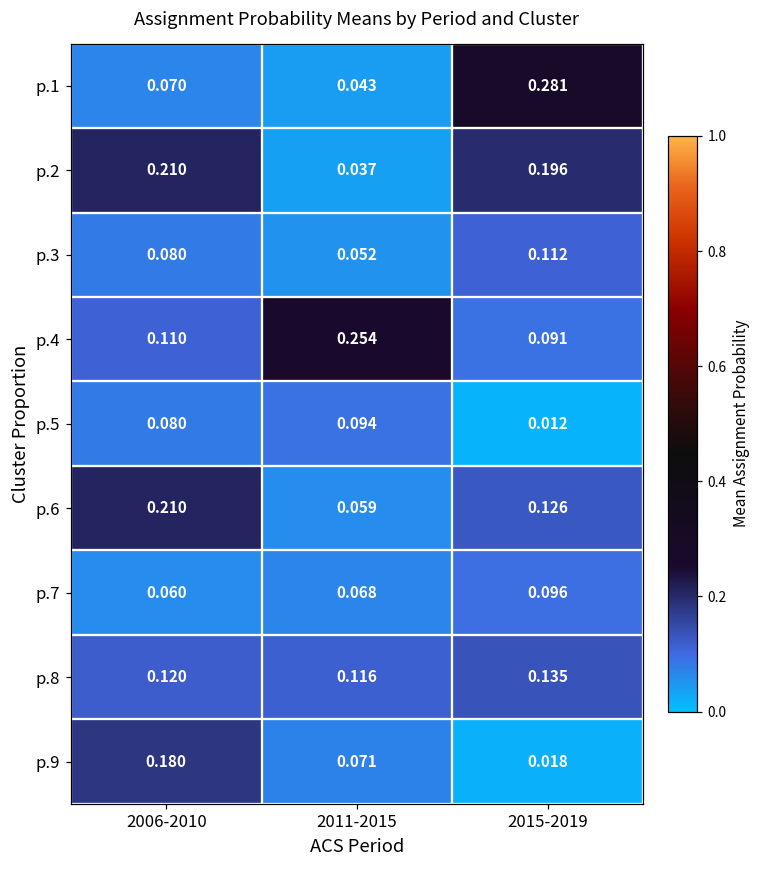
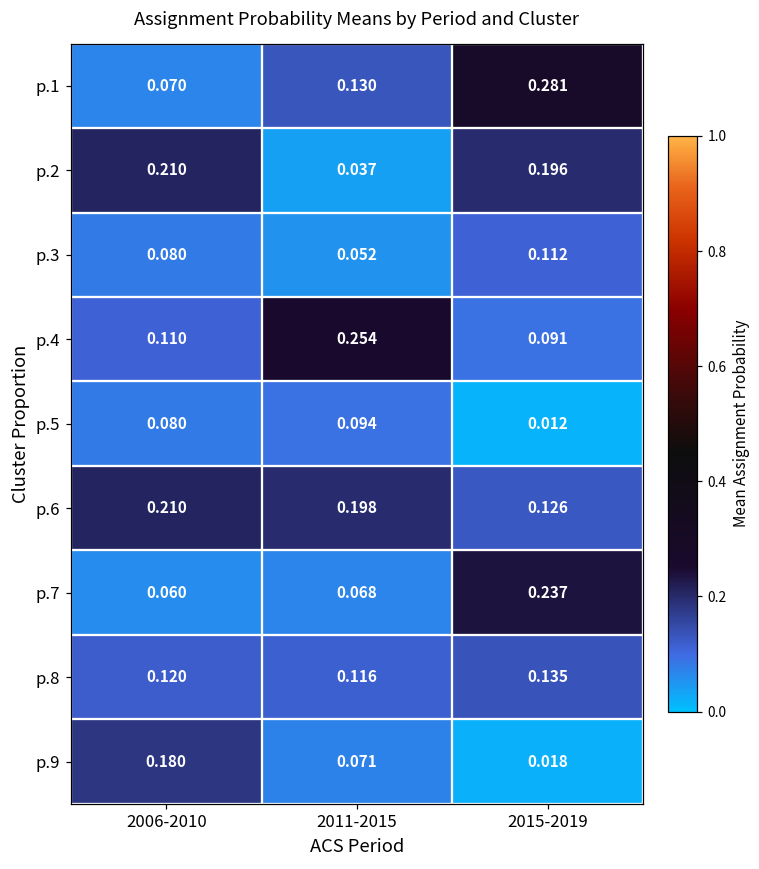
p.1, 2011-2015: 0.043 -> 0.130
p.6, 2011-2015: 0.059 -> 0.198
p.7, 2015-2019: 0.096 -> 0.237
